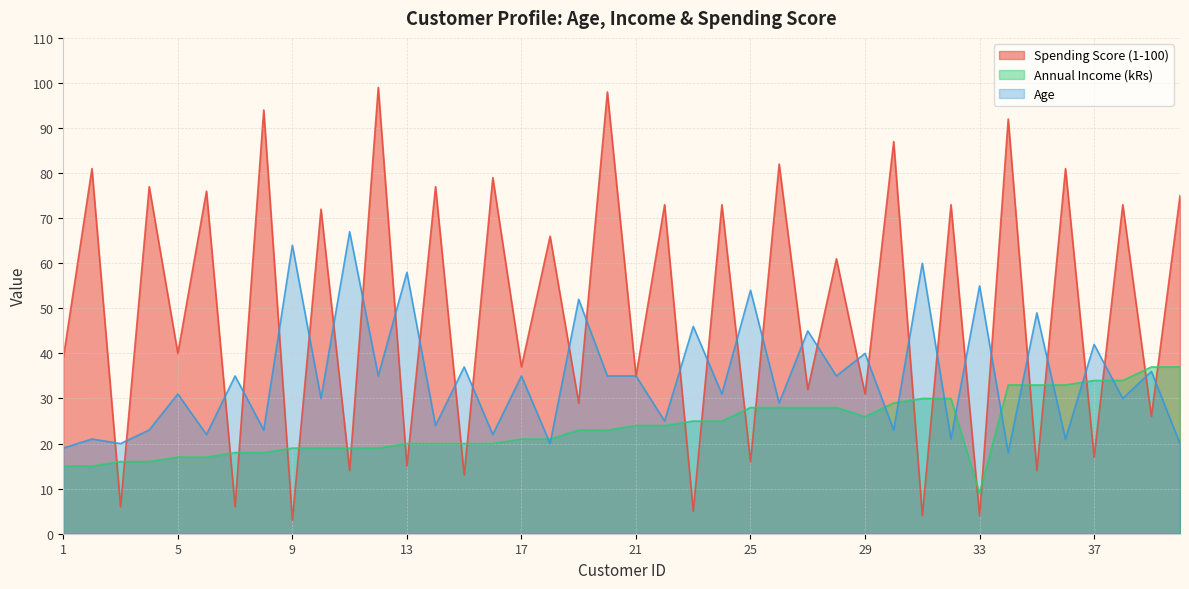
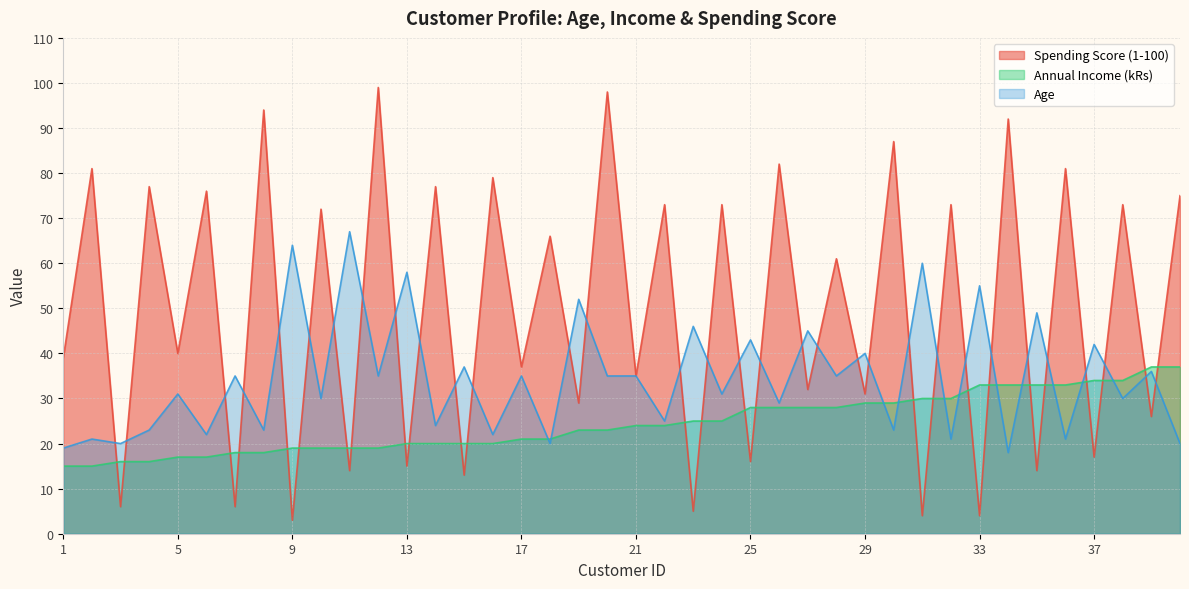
Age, 25: 54 -> 43
Annual Income (kRs), 29: 26 -> 29
Annual Income (kRs), 33: 9 -> 33
